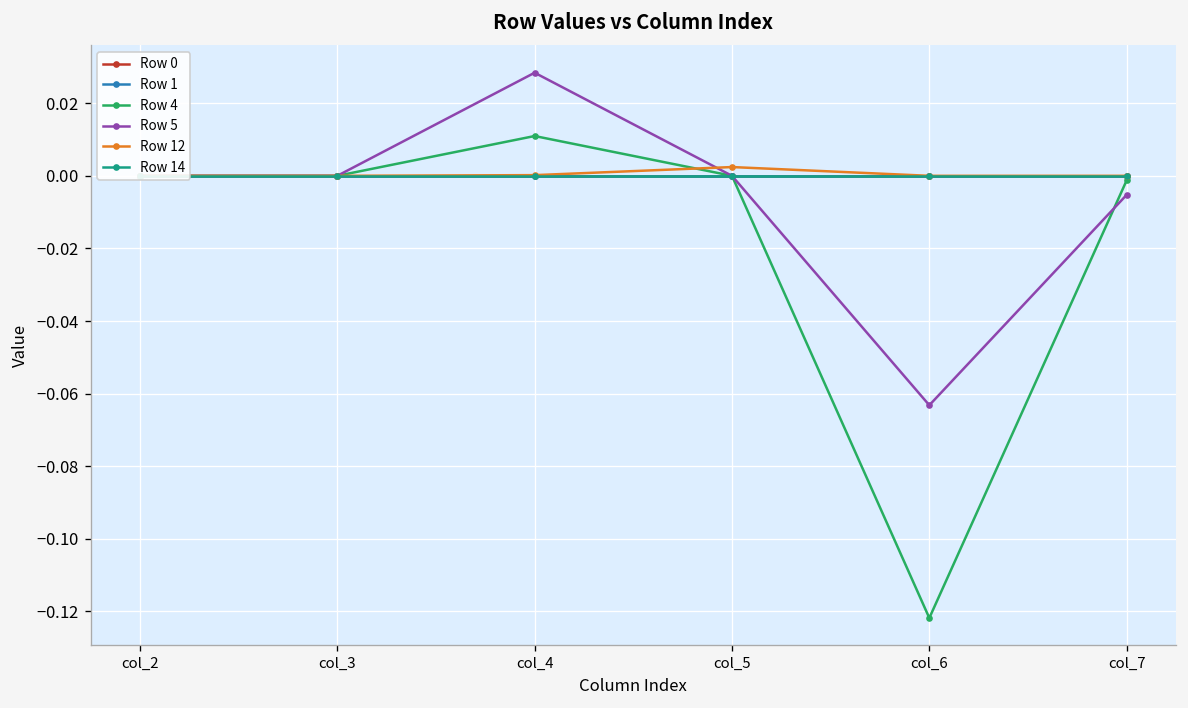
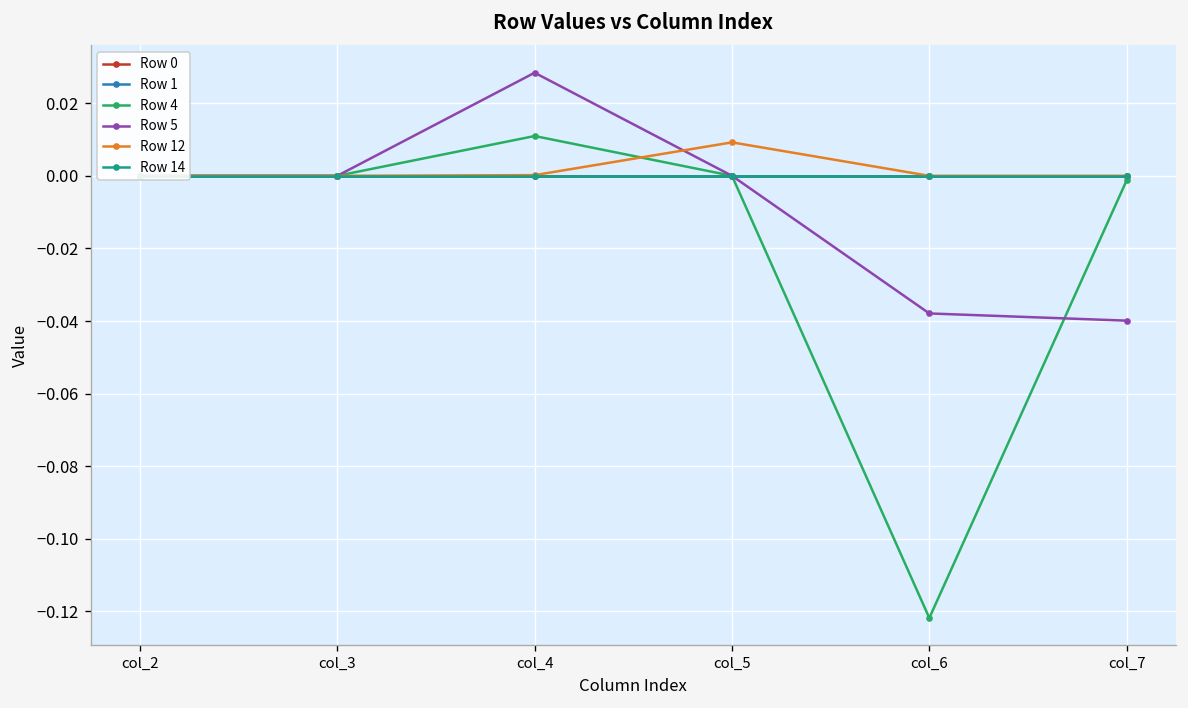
Row 12, col_5: 0.002 -> 0.009
Row 5, col_6: -0.063 -> -0.038
Row 5, col_7: -0.005 -> -0.040
